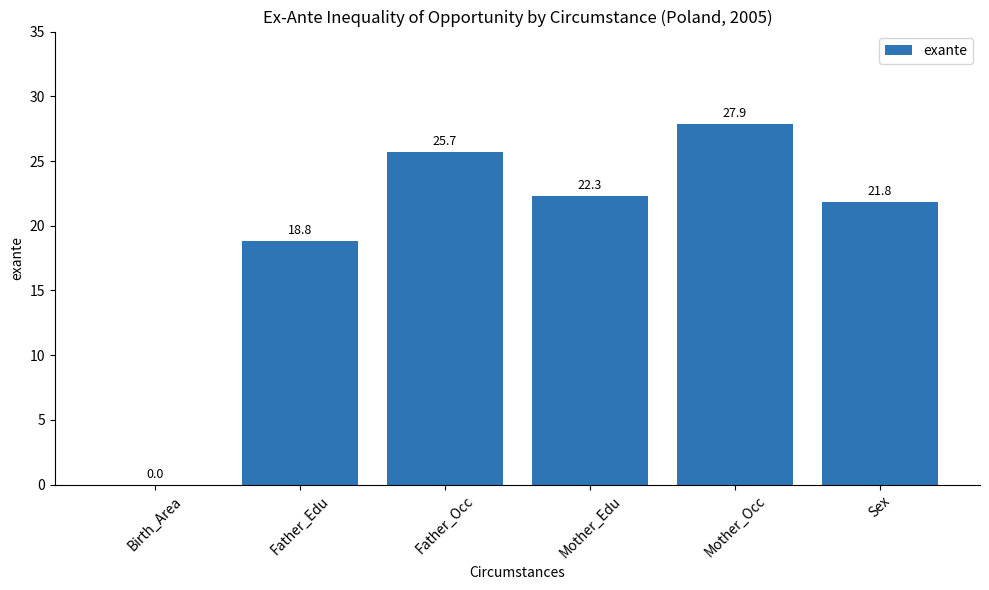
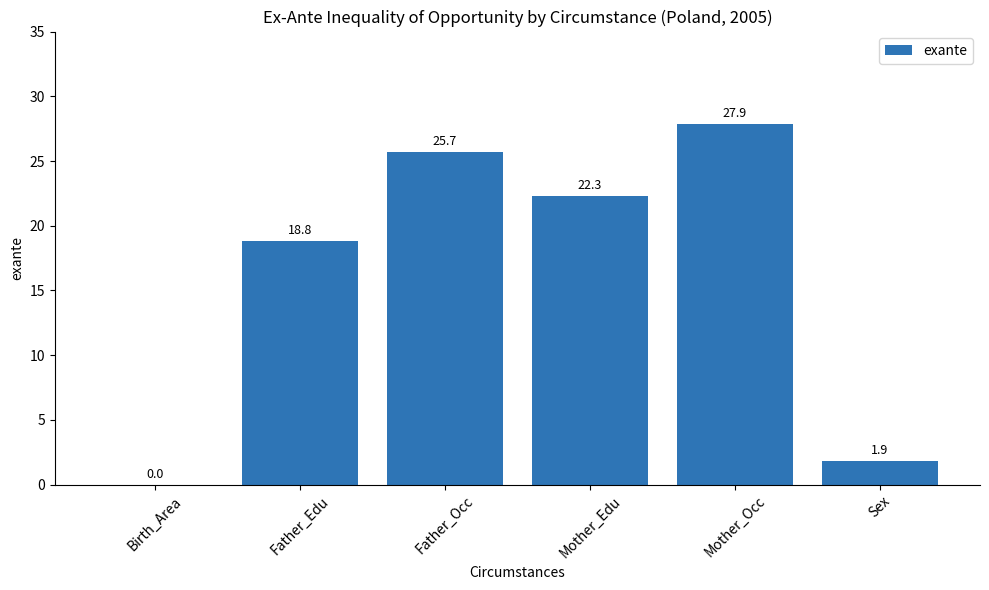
Sex: 21.8 -> 1.9
